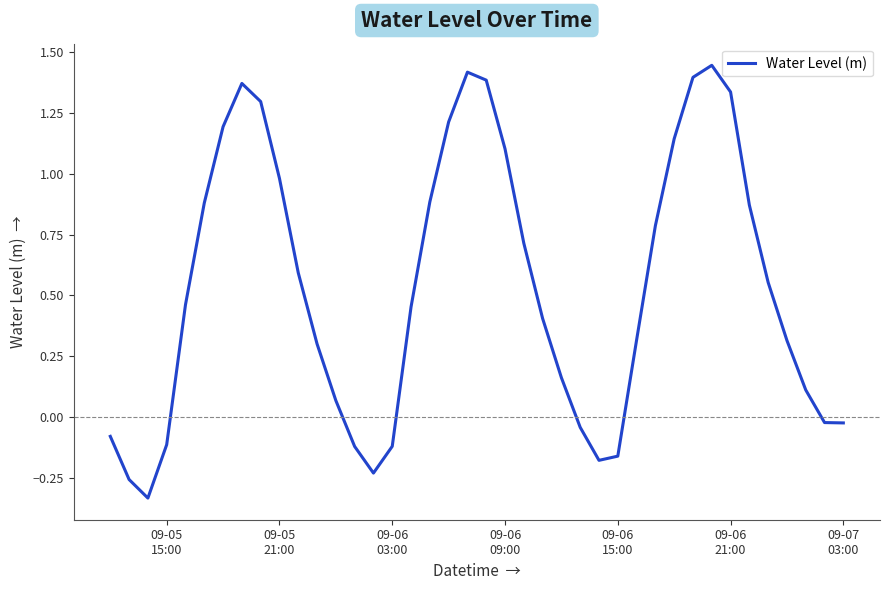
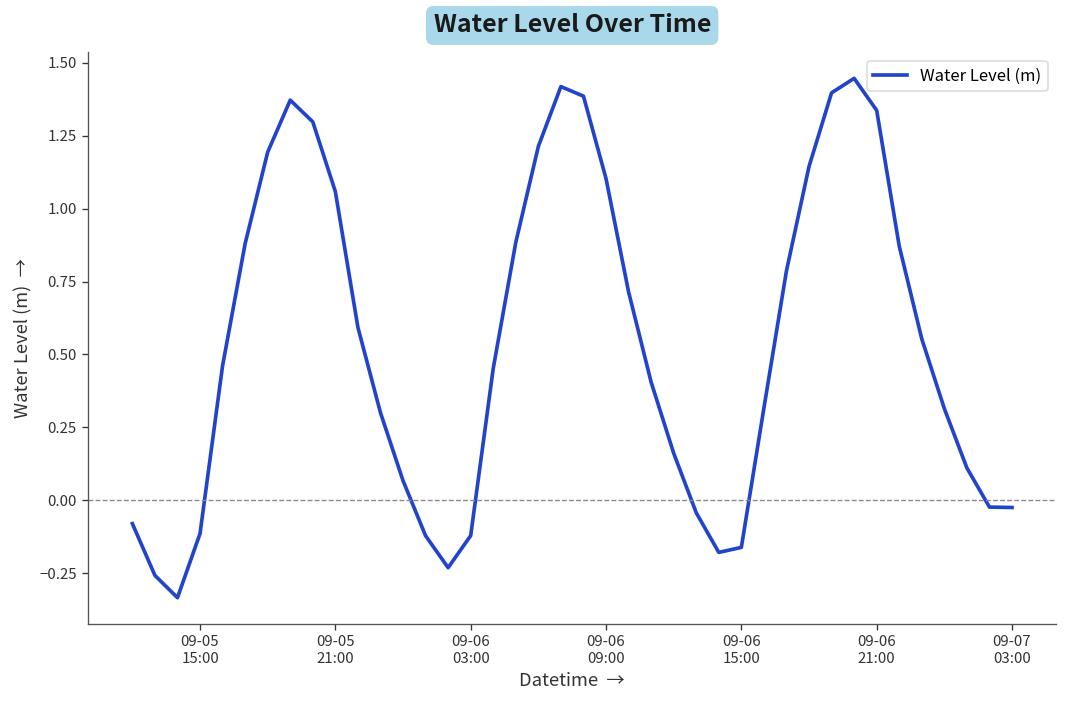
09-05 21:00: 0.98 -> 1.06
